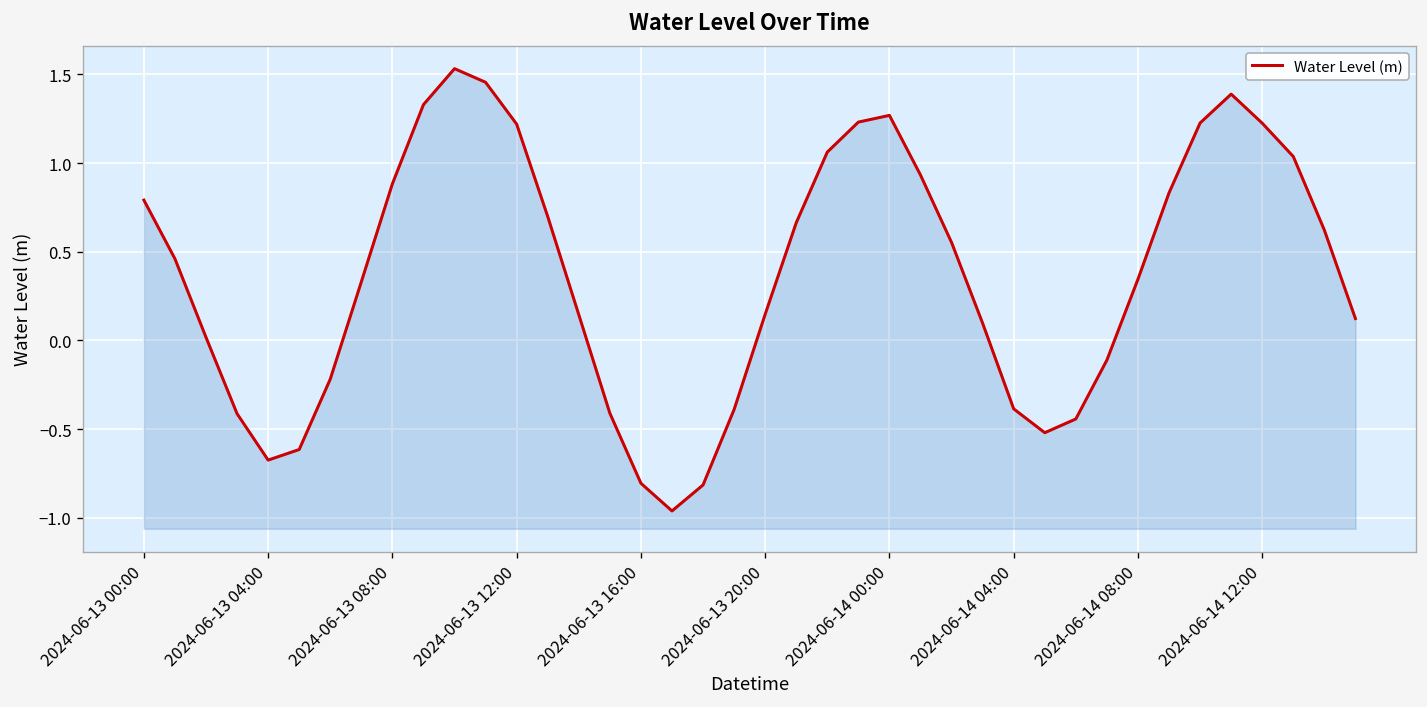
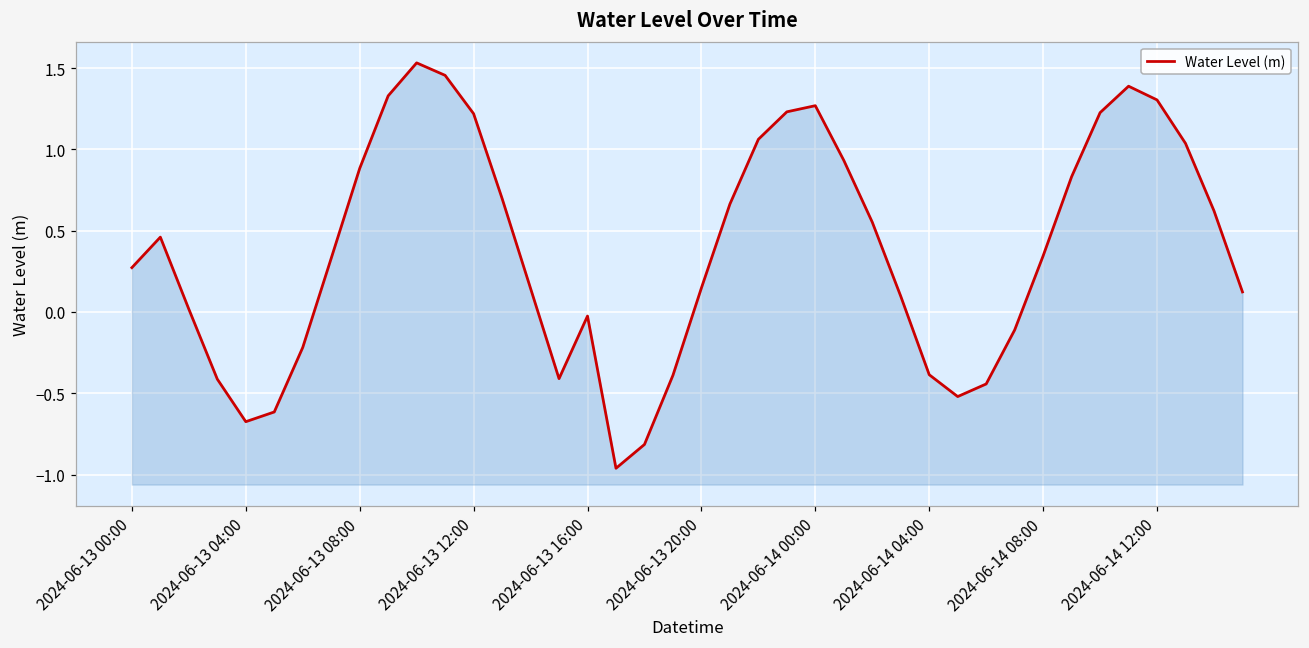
2024-06-13 00:00: 0.79 -> 0.27
2024-06-13 16:00: -0.81 -> -0.02
2024-06-14 12:00: 1.22 -> 1.30
